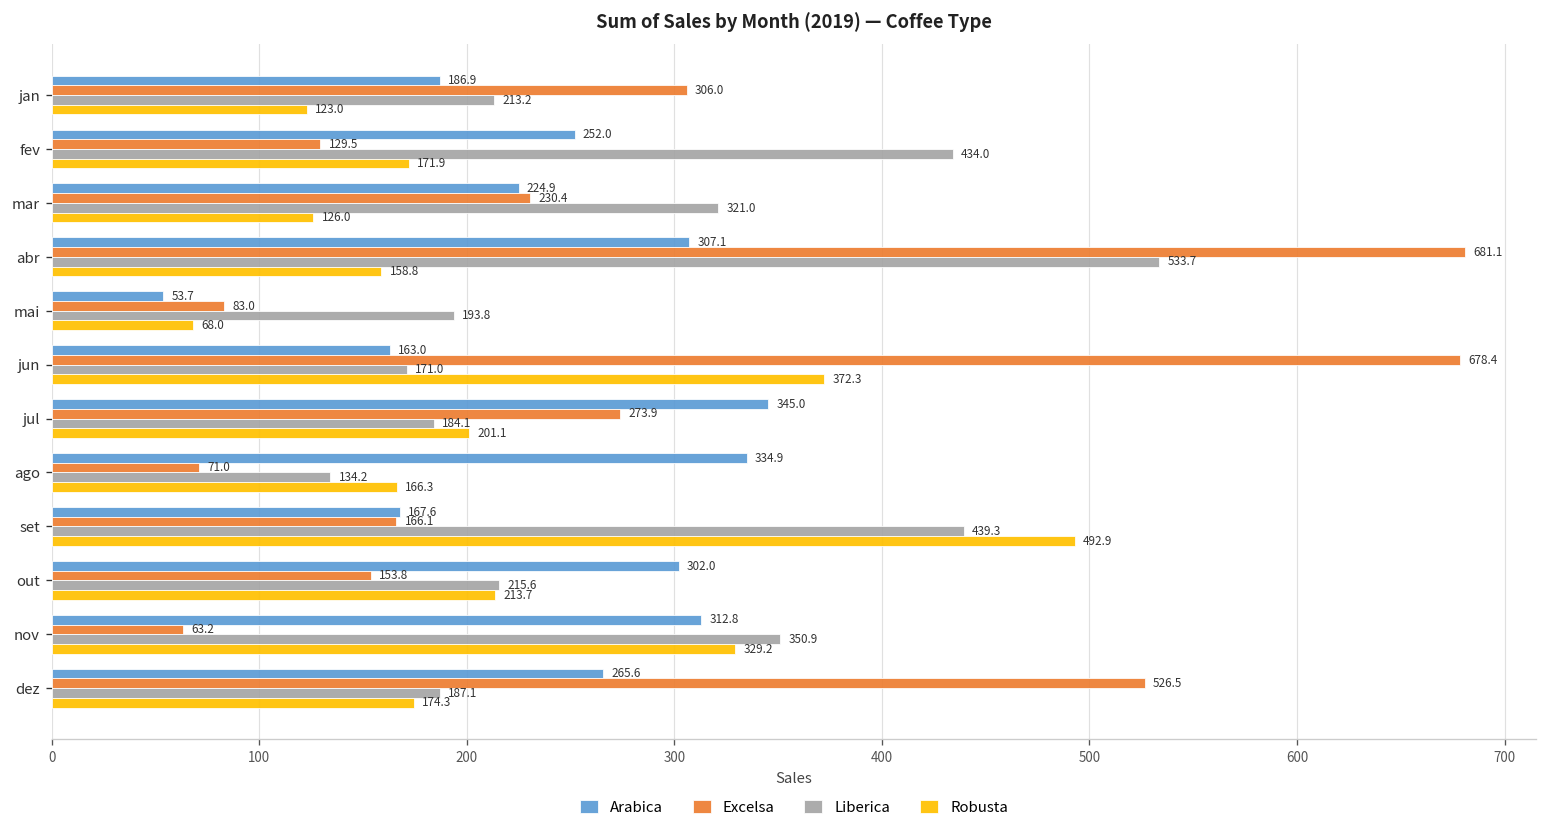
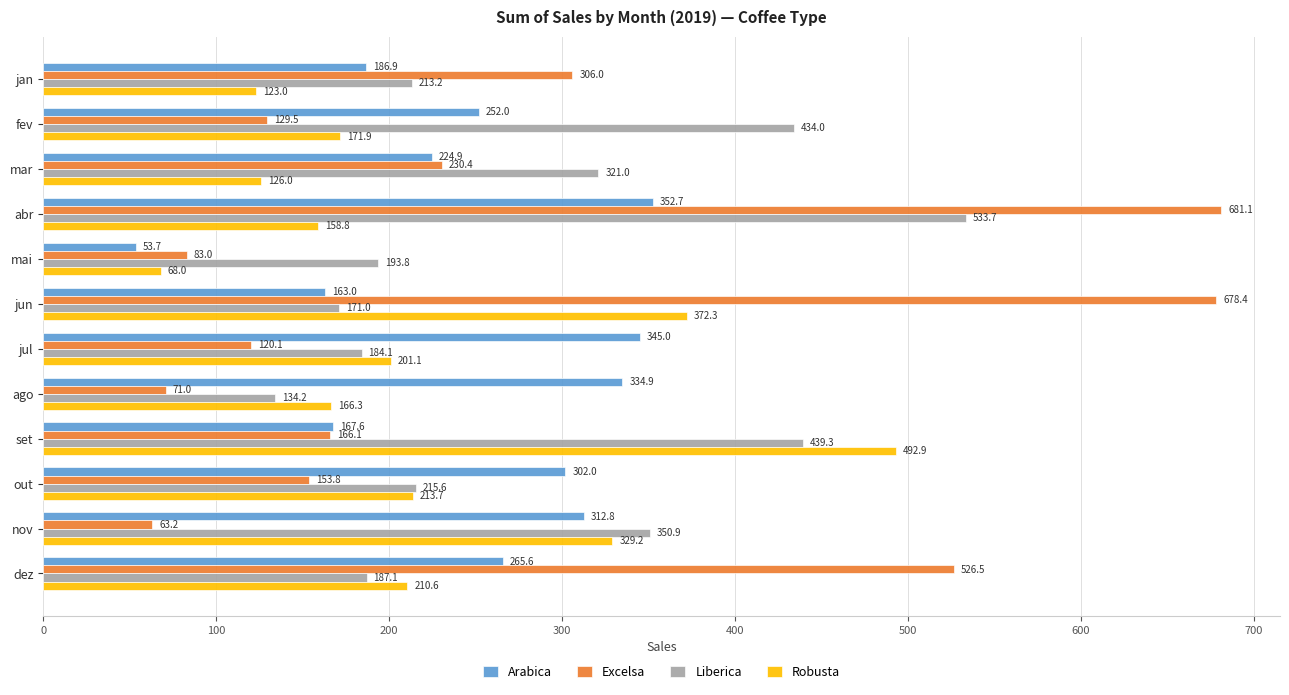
Arabica, abr: 307.1 -> 352.7
Excelsa, jul: 273.9 -> 120.1
Robusta, dez: 174.3 -> 210.6
